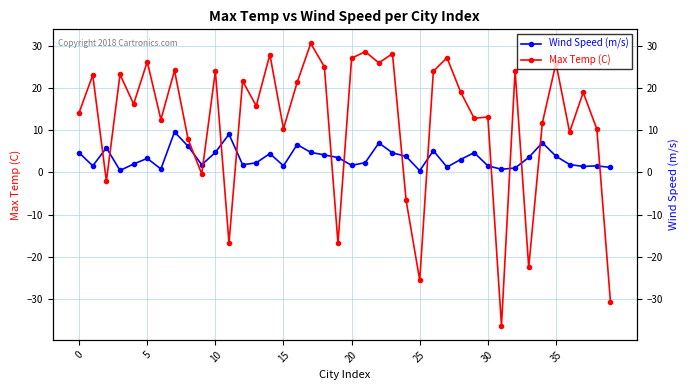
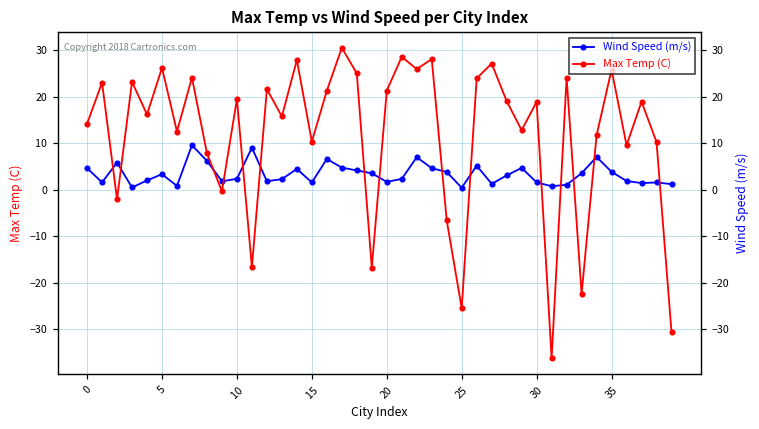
Wind Speed (m/s), 10: 5 -> 2
Max Temp (C), 10: 24 -> 19
Max Temp (C), 20: 27 -> 21
Max Temp (C), 30: 13 -> 19
